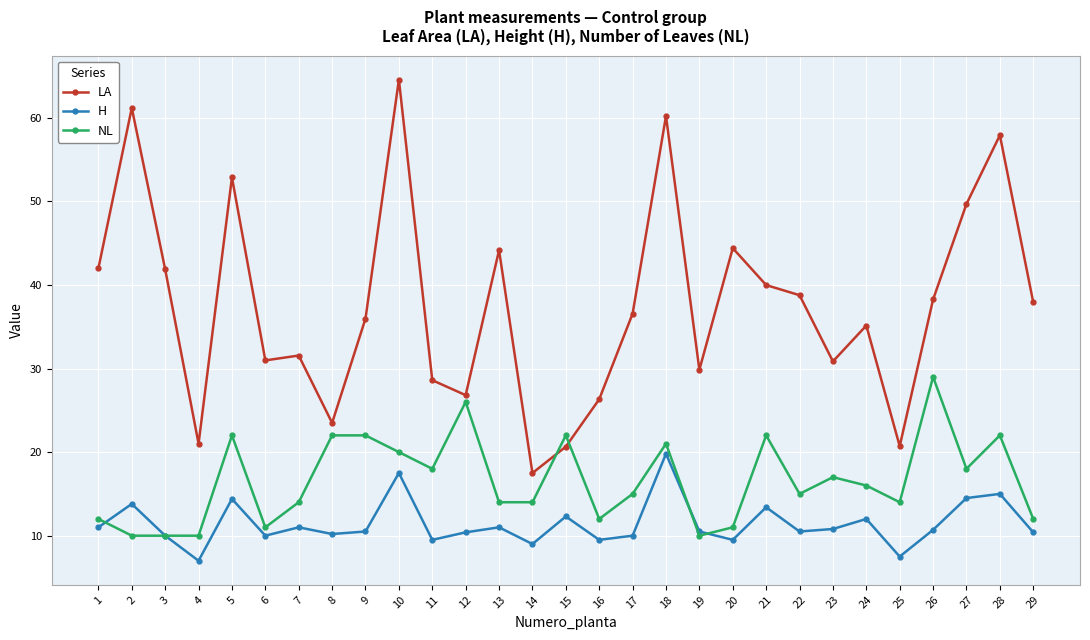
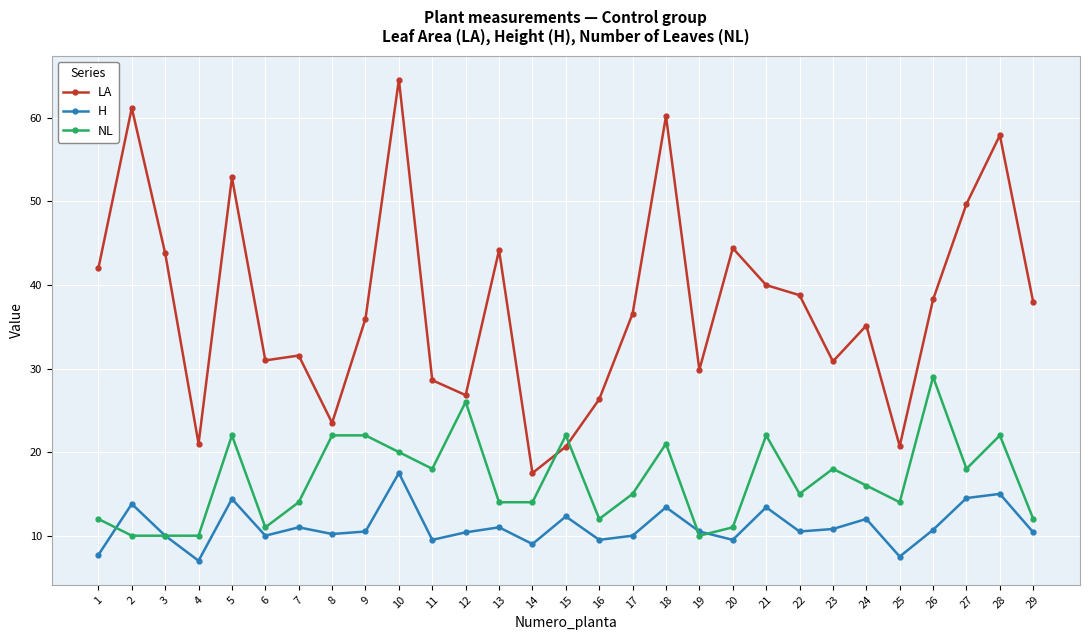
H, 1: 11 -> 8
LA, 3: 42 -> 44
H, 18: 20 -> 13
NL, 23: 17 -> 18
